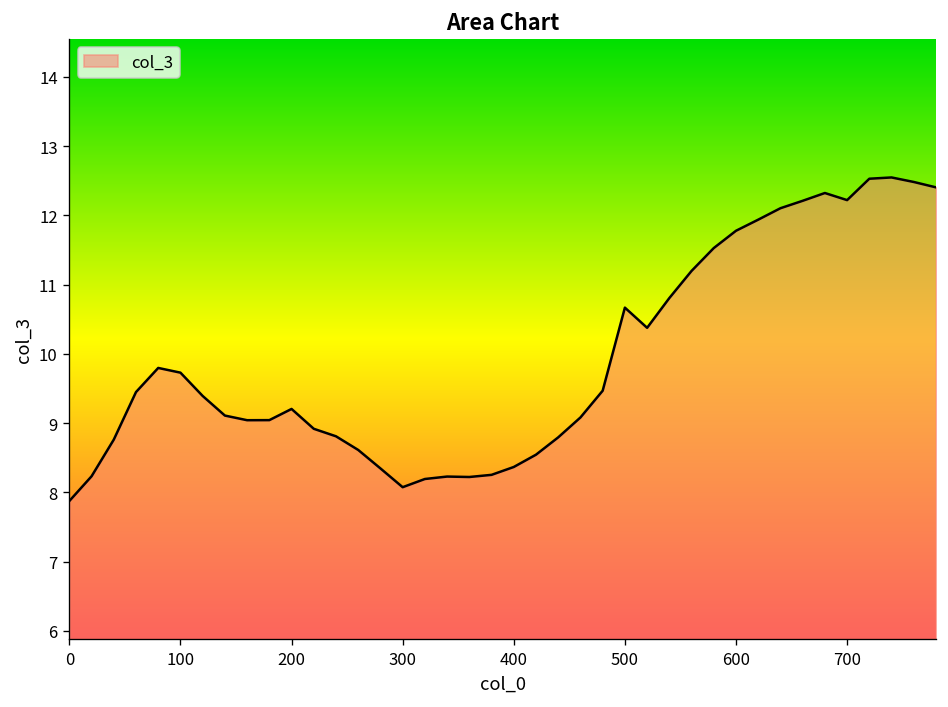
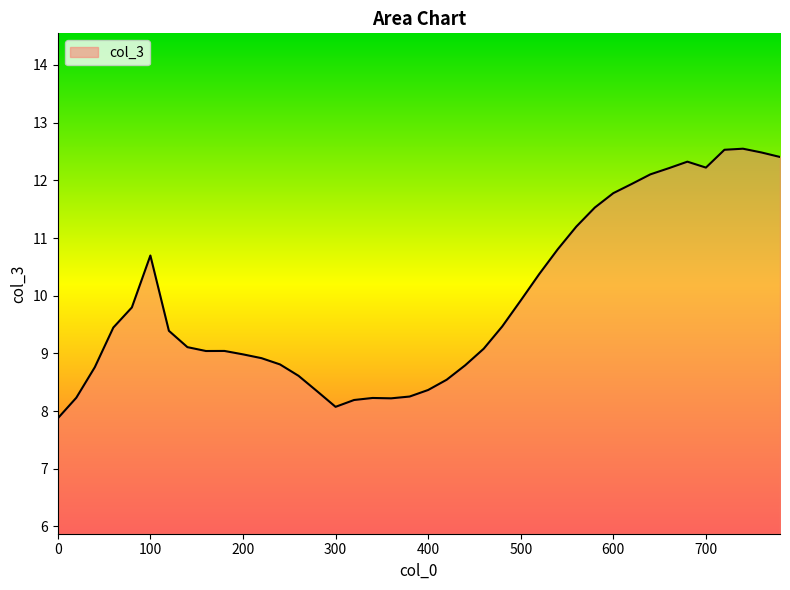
100: 9.7 -> 10.7
200: 9.2 -> 9.0
500: 10.7 -> 9.9
